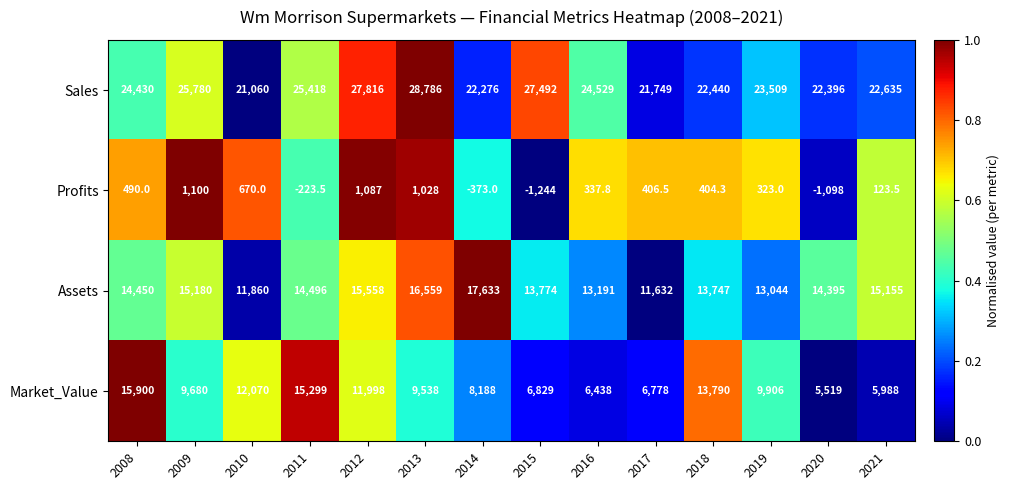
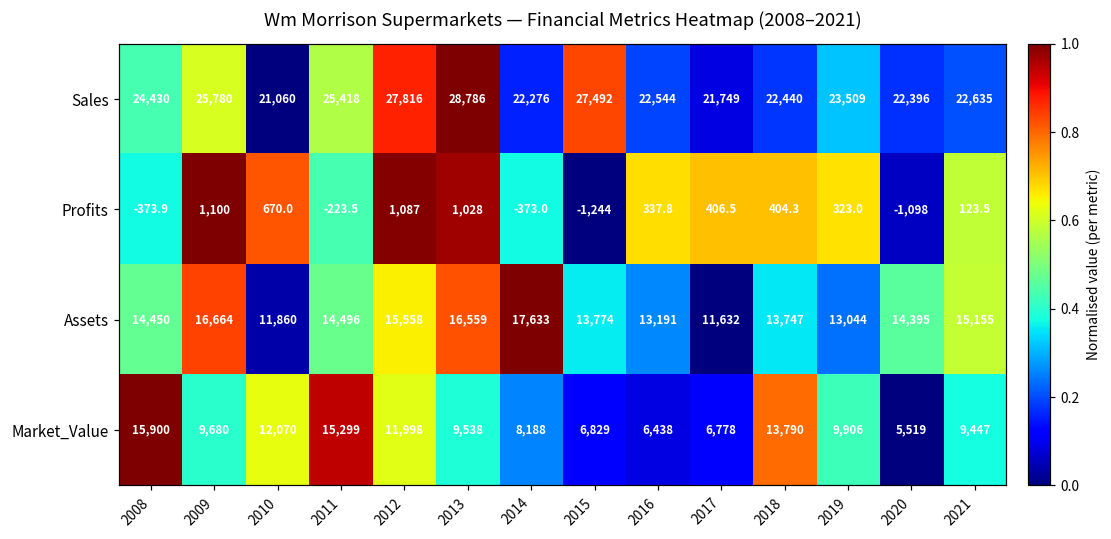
Sales, 2016: 24,529 -> 22,544
Profits, 2008: 490.0 -> -373.9
Assets, 2009: 15,180 -> 16,664
Market_Value, 2021: 5,988 -> 9,447
